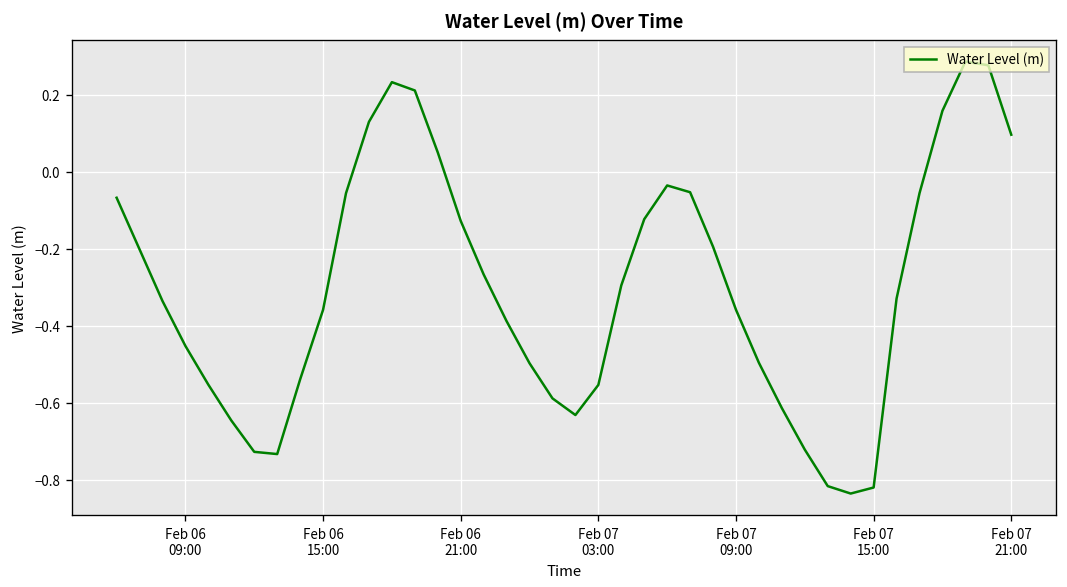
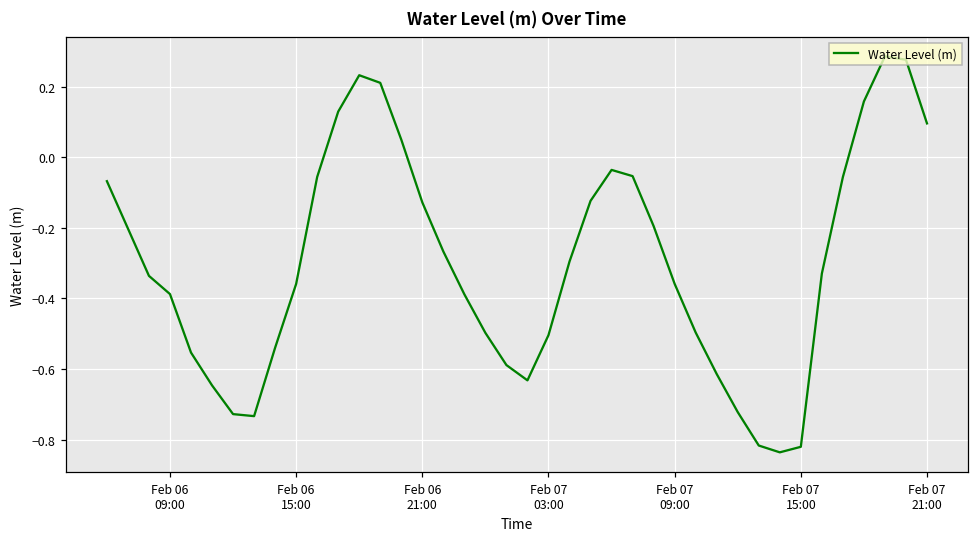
Feb 06 09:00: -0.45 -> -0.39
Feb 07 03:00: -0.55 -> -0.50
